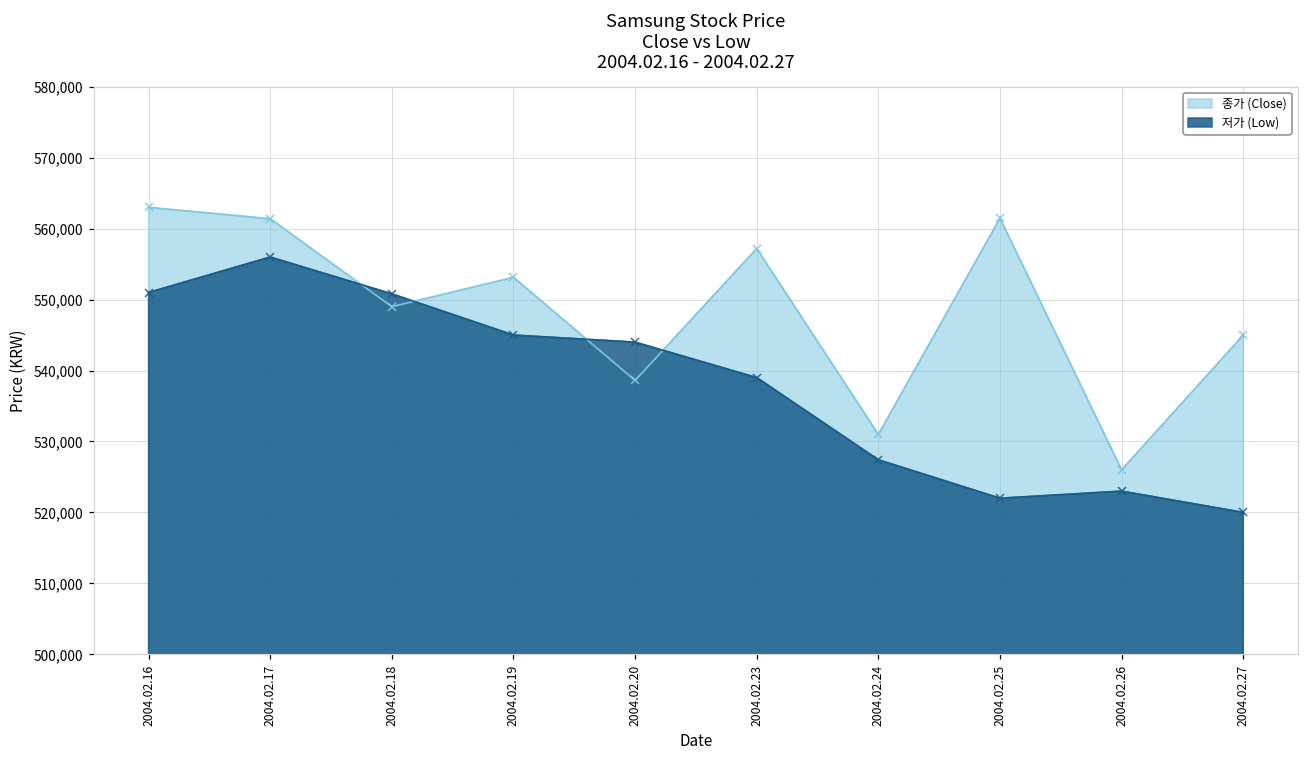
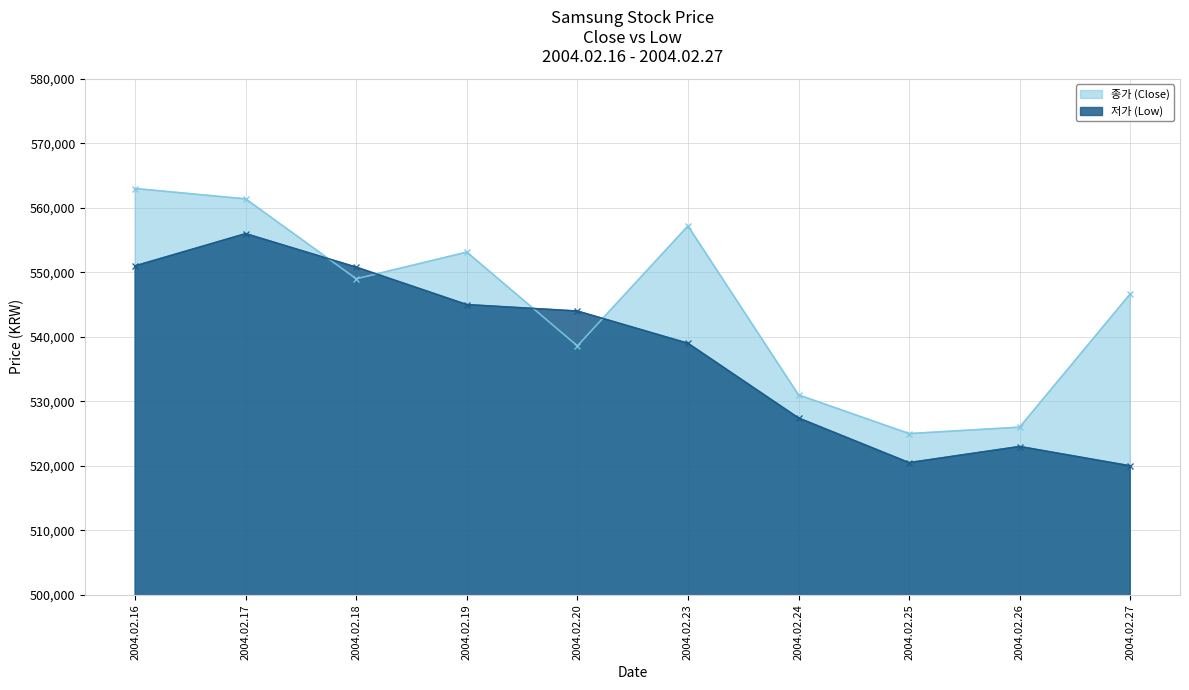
종가 (Close), 2004.02.25: 561,000 -> 525,000
저가 (Low), 2004.02.25: 522,000 -> 520,000
종가 (Close), 2004.02.27: 545,000 -> 547,000
